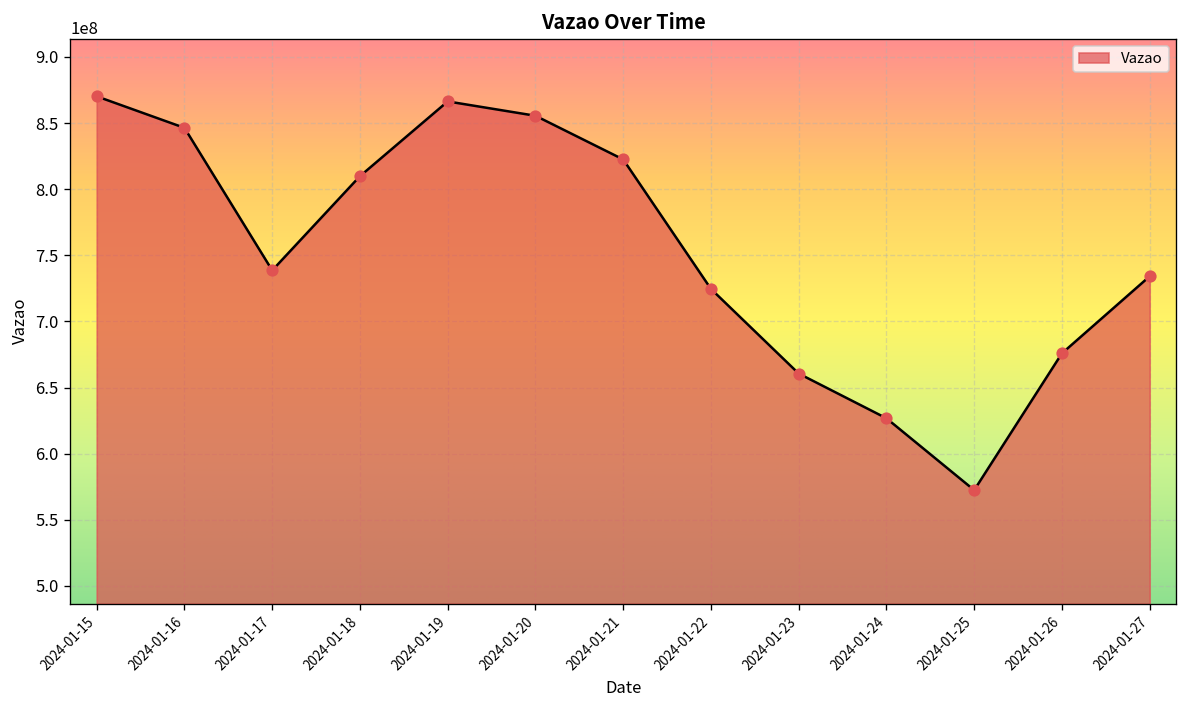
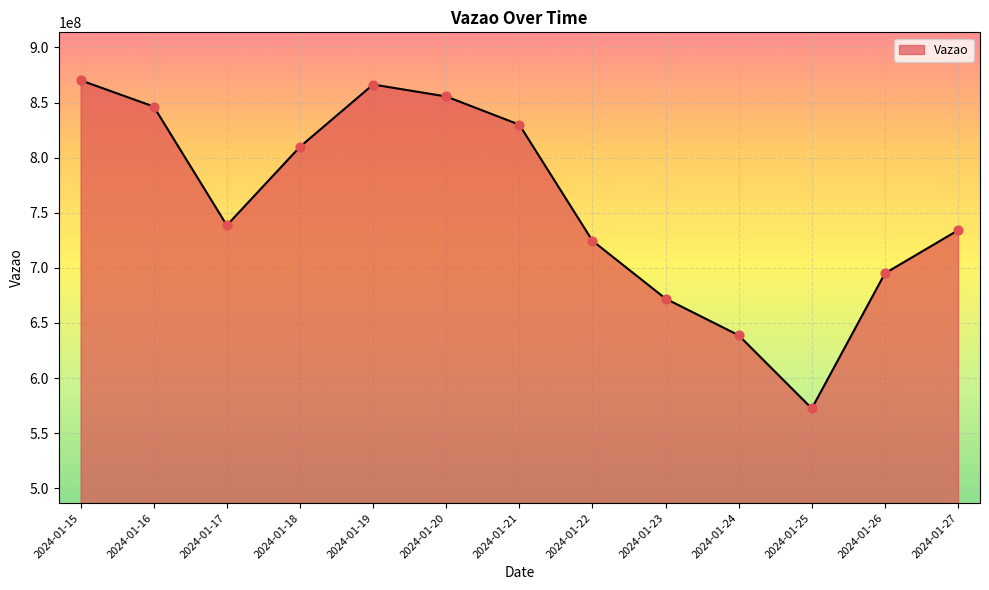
2024-01-21: 822000000 -> 830000000
2024-01-23: 661000000 -> 672000000
2024-01-24: 627000000 -> 639000000
2024-01-26: 676000000 -> 695000000
